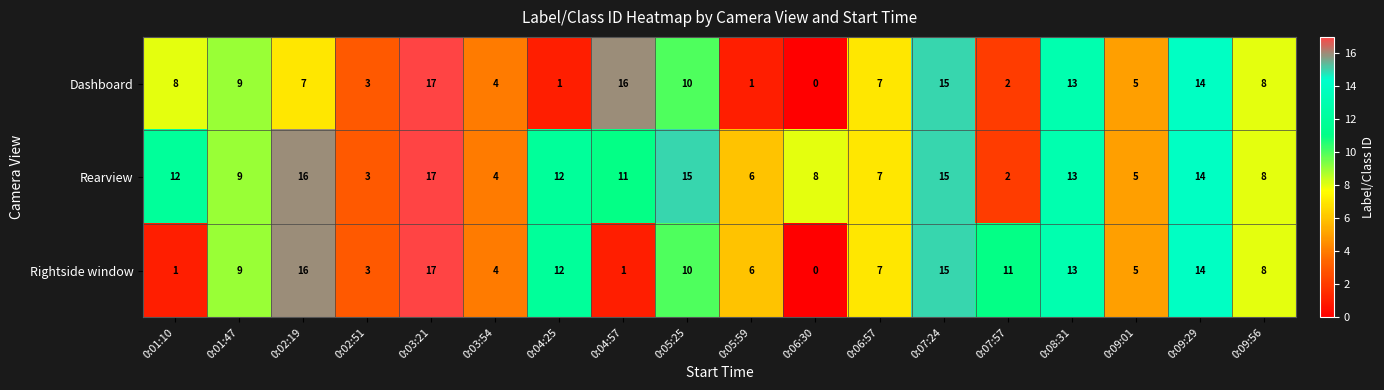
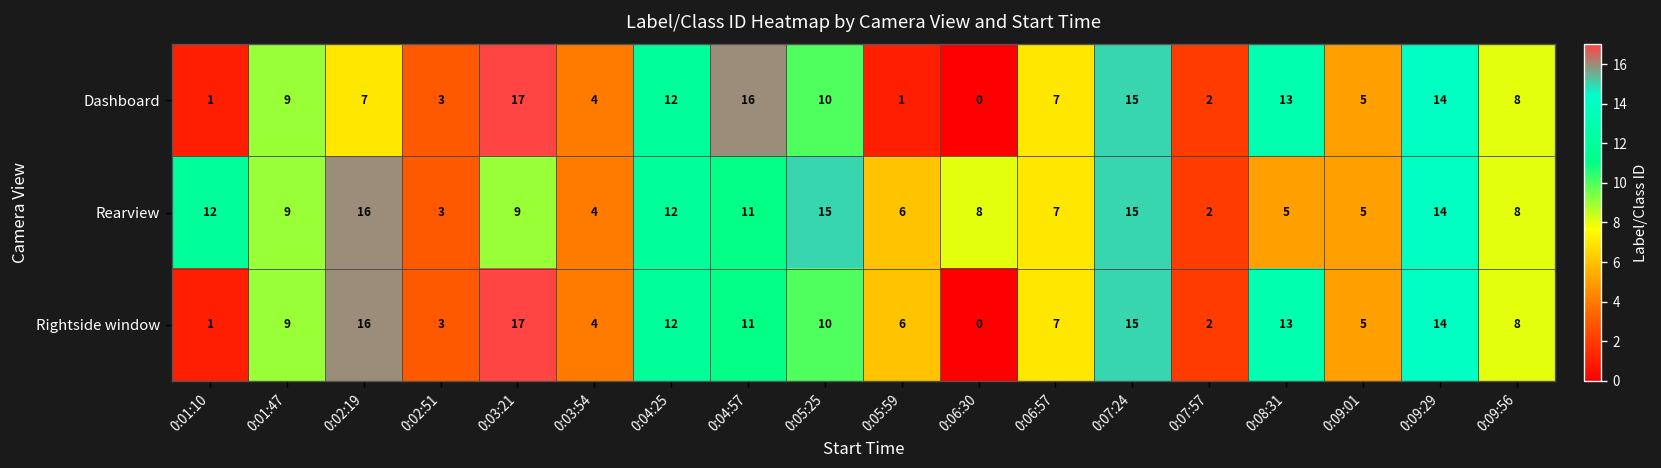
Dashboard, 0:01:10: 8 -> 1
Dashboard, 0:04:25: 1 -> 12
Rearview, 0:03:21: 17 -> 9
Rearview, 0:08:31: 13 -> 5
Rightside window, 0:04:57: 1 -> 11
Rightside window, 0:07:57: 11 -> 2
